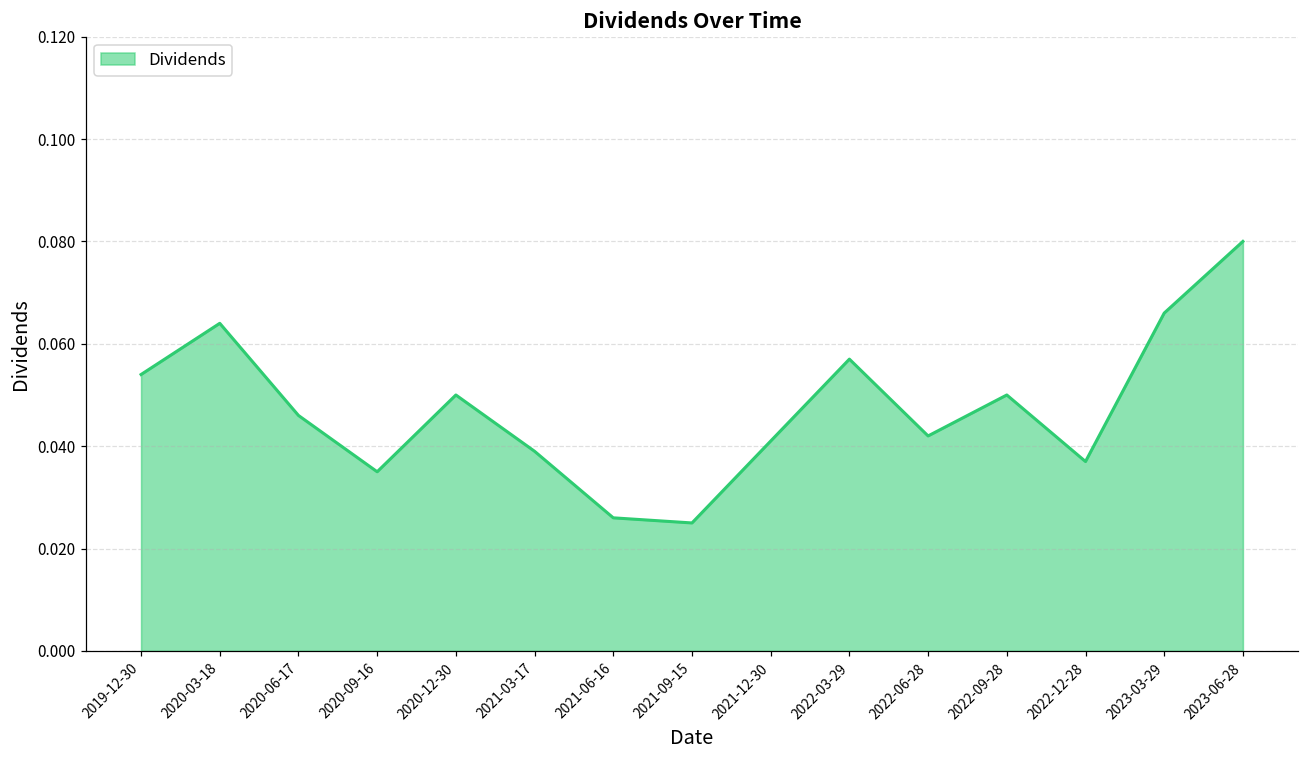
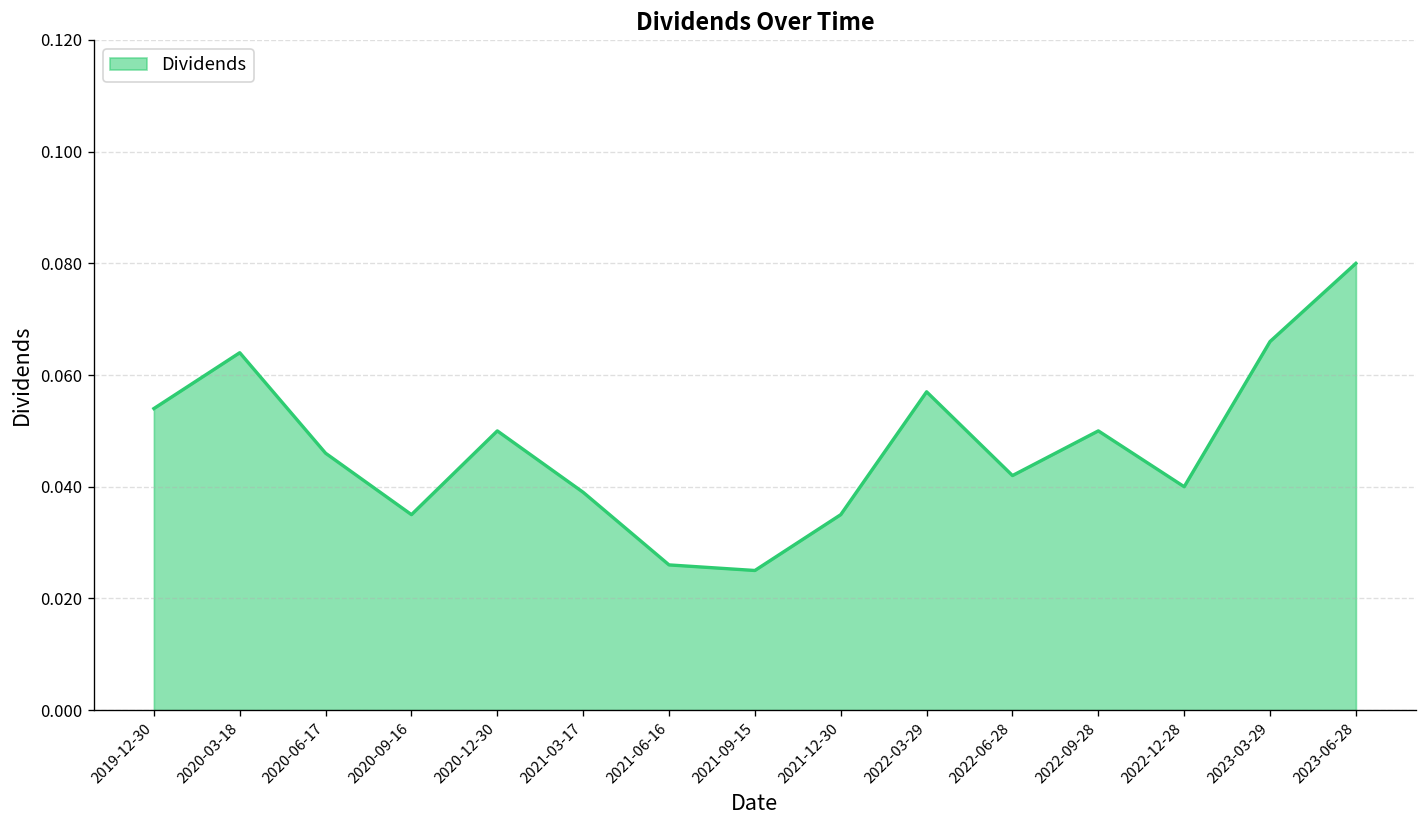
2021-12-30: 0.041 -> 0.035
2022-12-28: 0.037 -> 0.040
